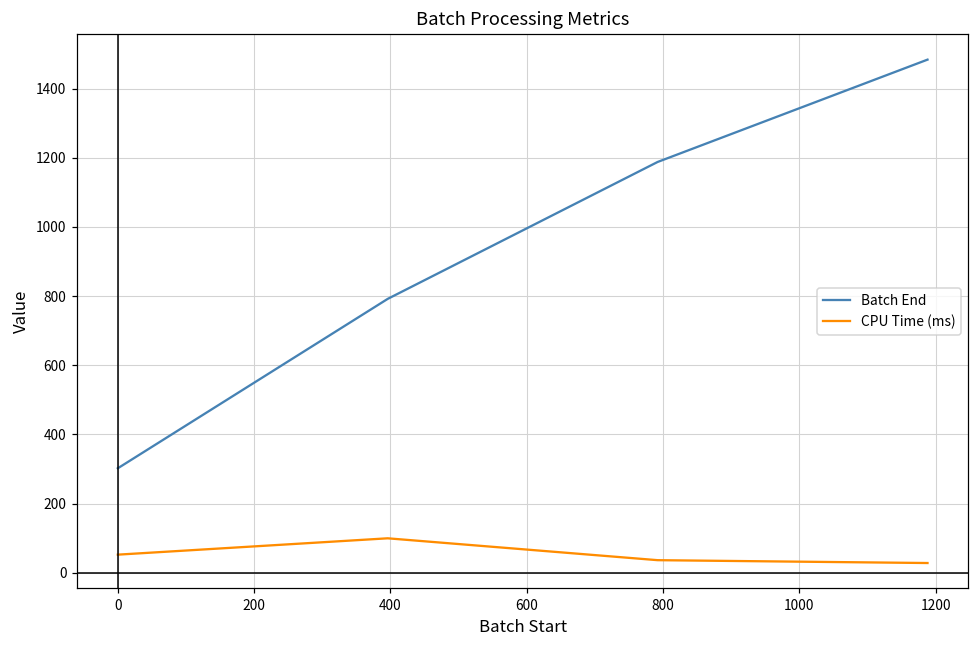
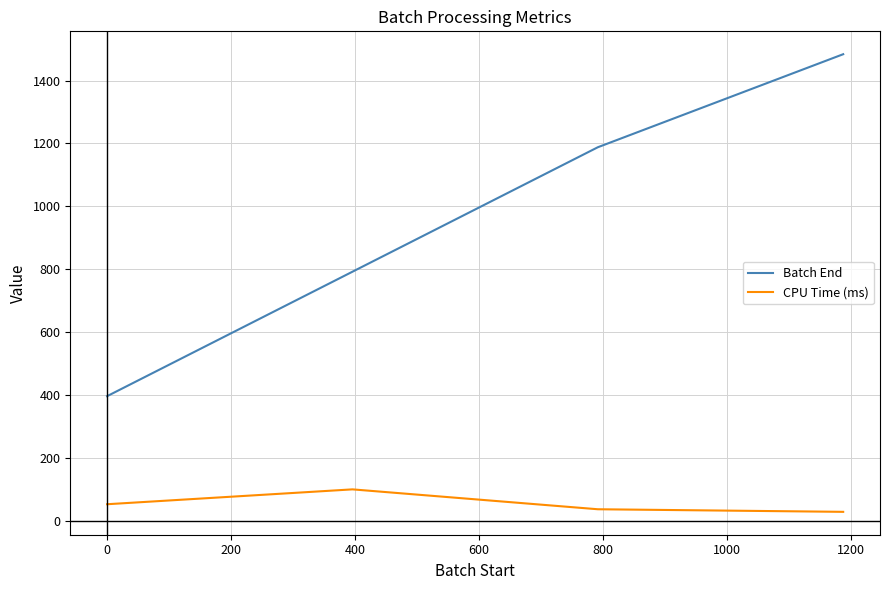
Batch End, 0: 300 -> 400
